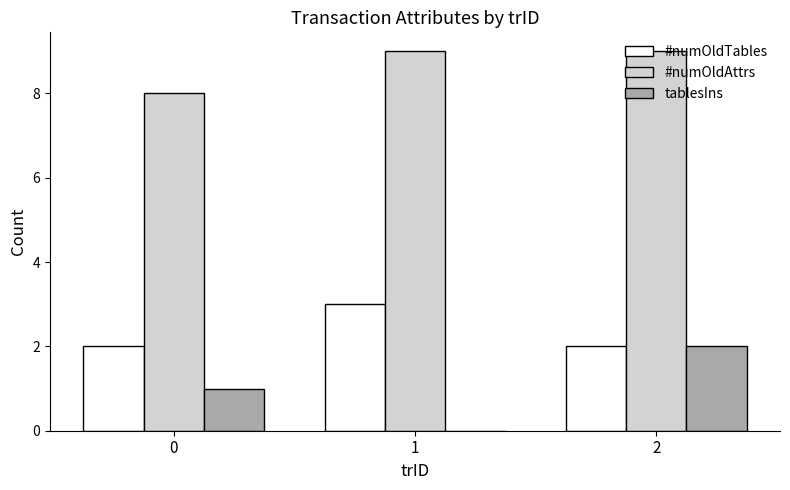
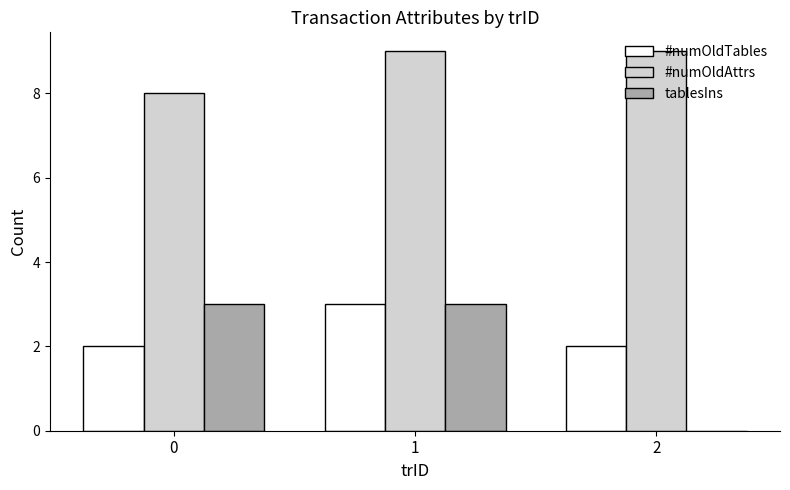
tablesIns, 0: 1 -> 3
tablesIns, 1: 0 -> 3
tablesIns, 2: 2 -> 0
